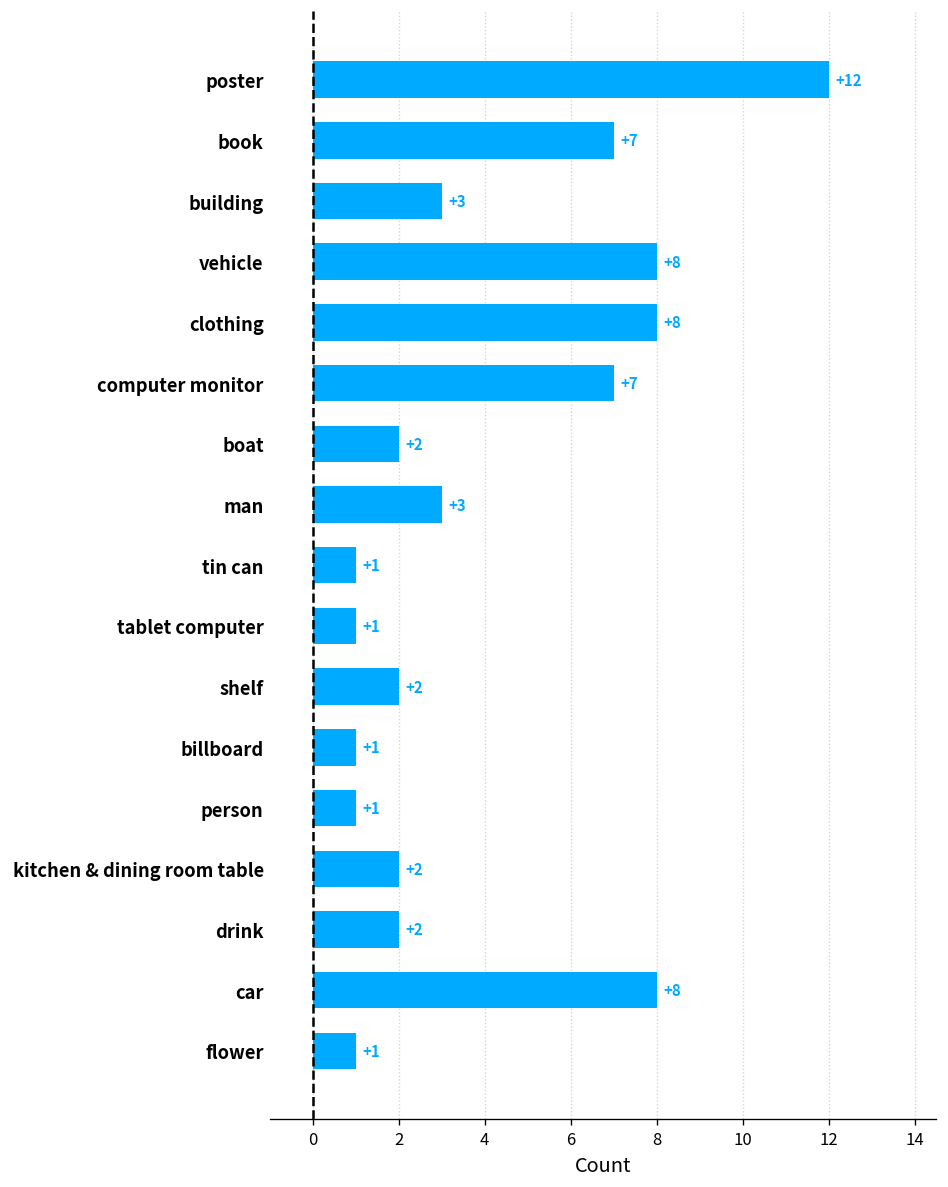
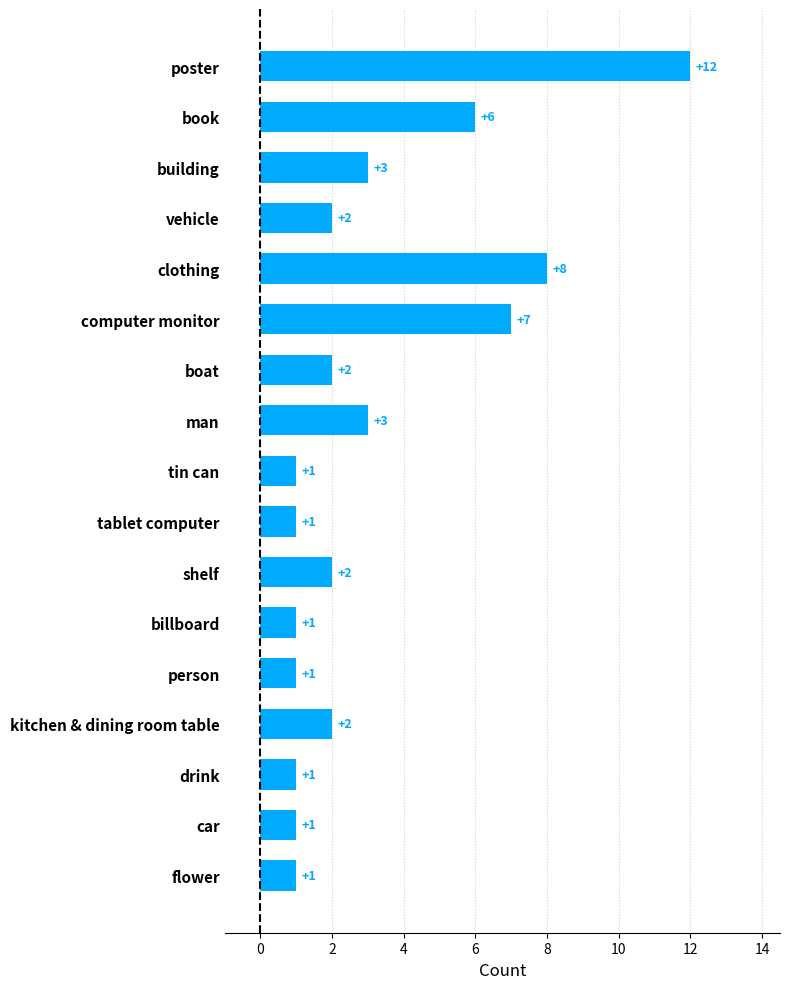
book: +7 -> +6
vehicle: +8 -> +2
drink: +2 -> +1
car: +8 -> +1
